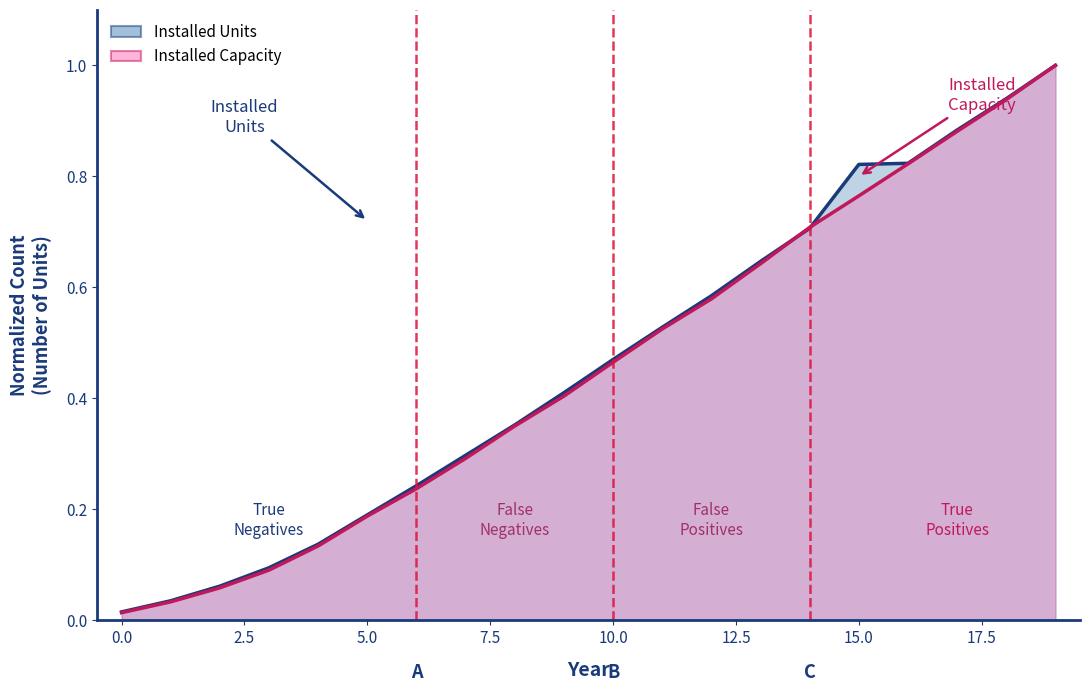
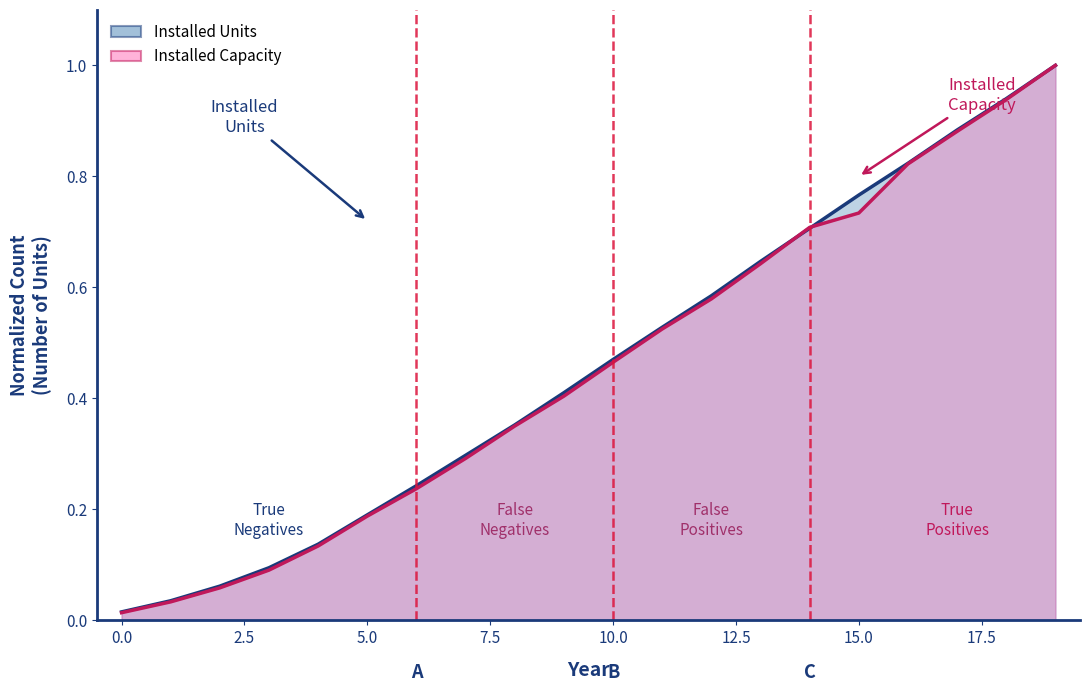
Installed Units, 15.0: 0.82 -> 0.77
Installed Capacity, 15.0: 0.76 -> 0.73
